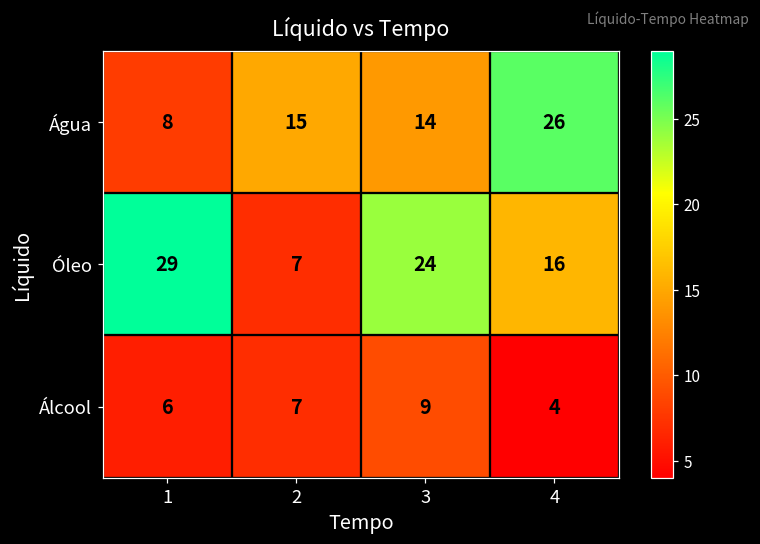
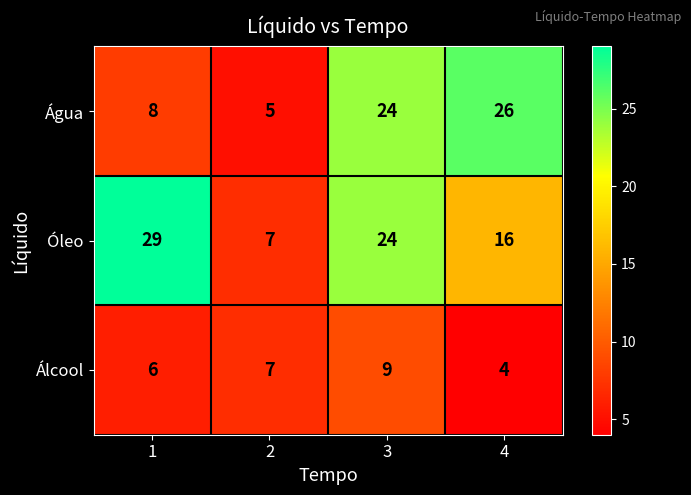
Água, 2: 15 -> 5
Água, 3: 14 -> 24
